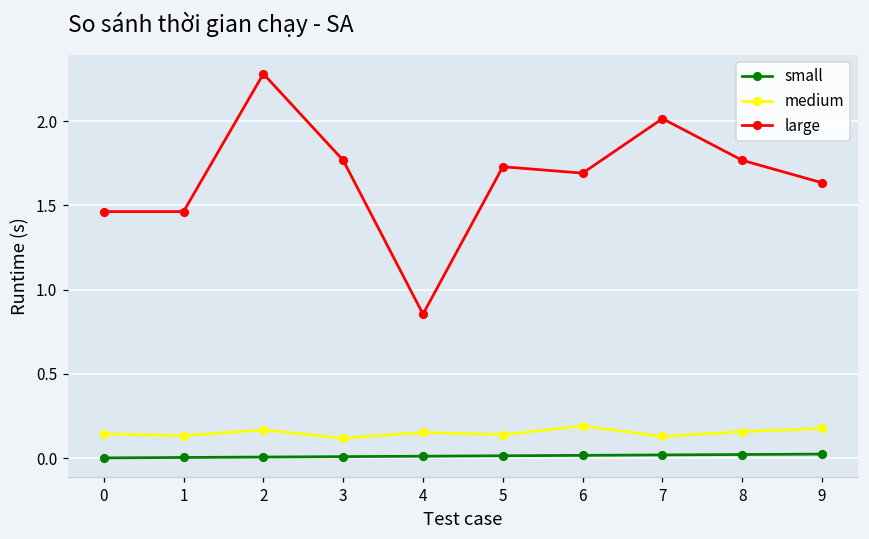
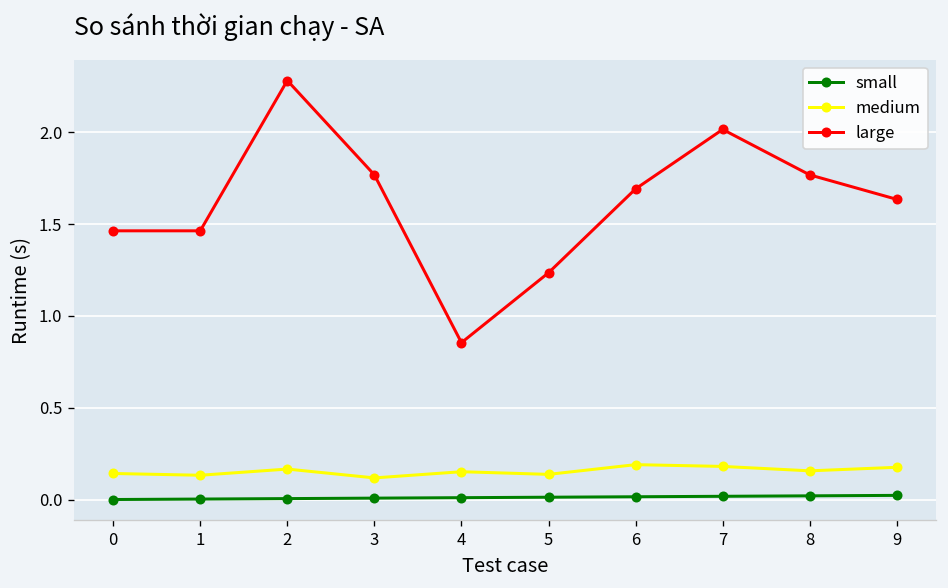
large, 5: 1.73 -> 1.24
medium, 7: 0.13 -> 0.18
